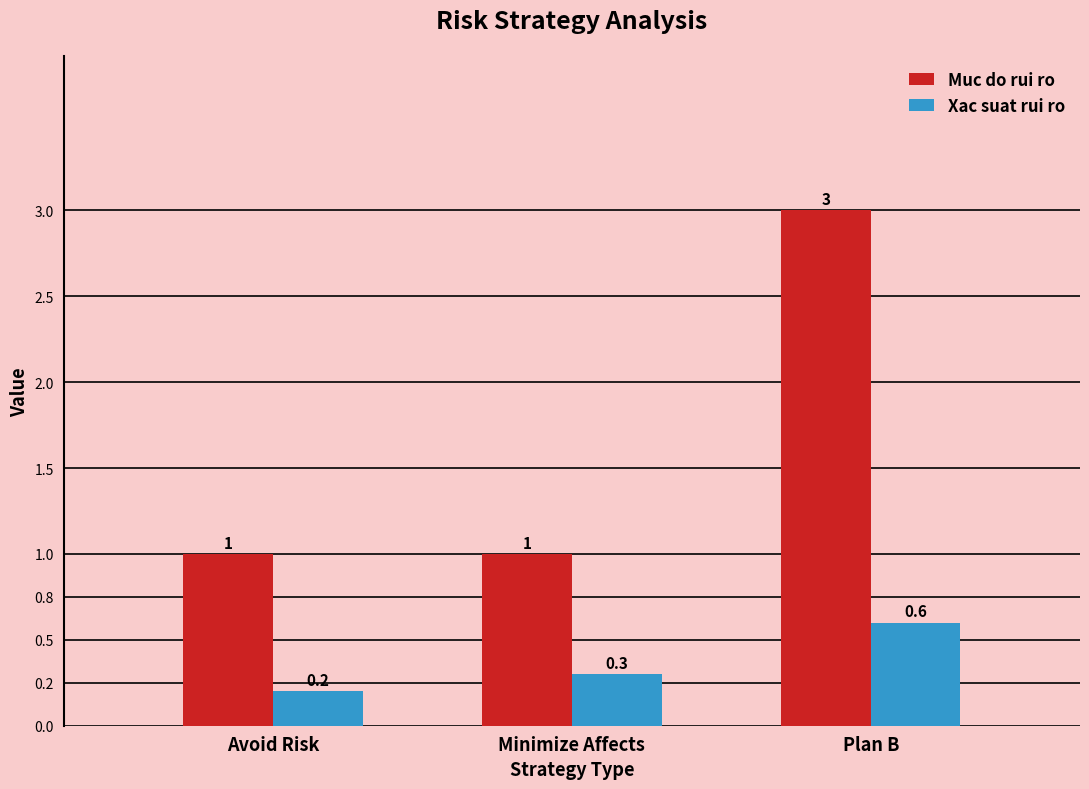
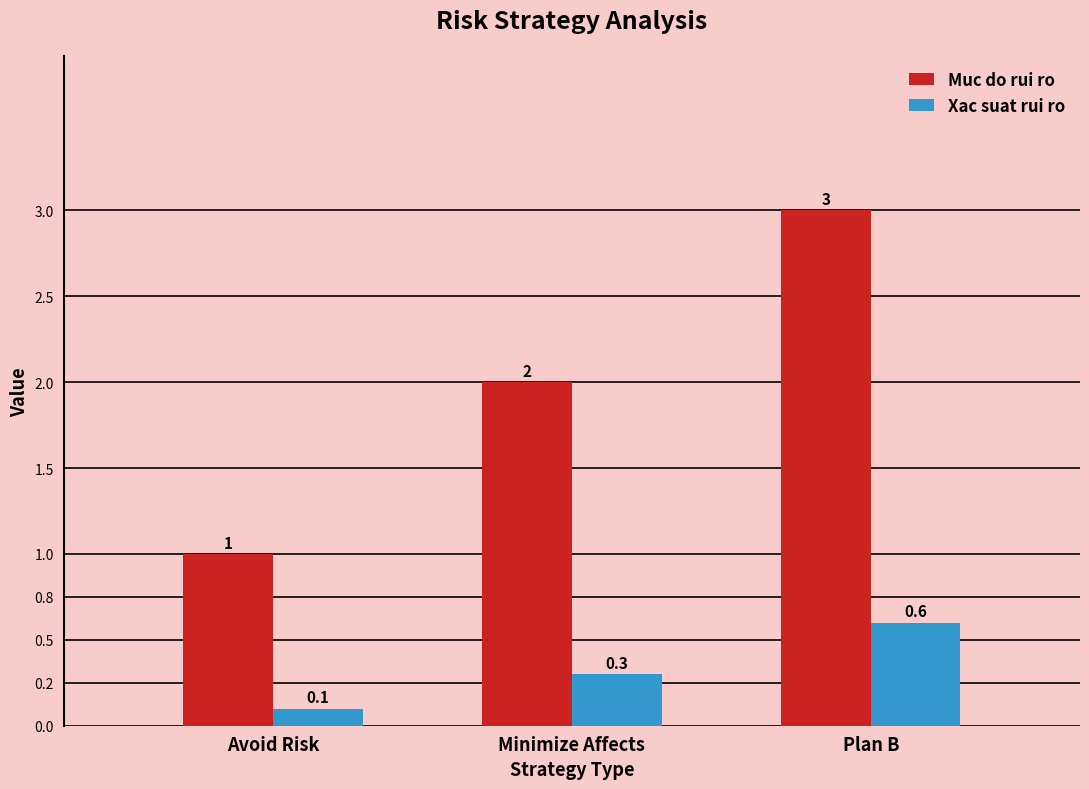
Xac suat rui ro, Avoid Risk: 0.2 -> 0.1
Muc do rui ro, Minimize Affects: 1 -> 2
